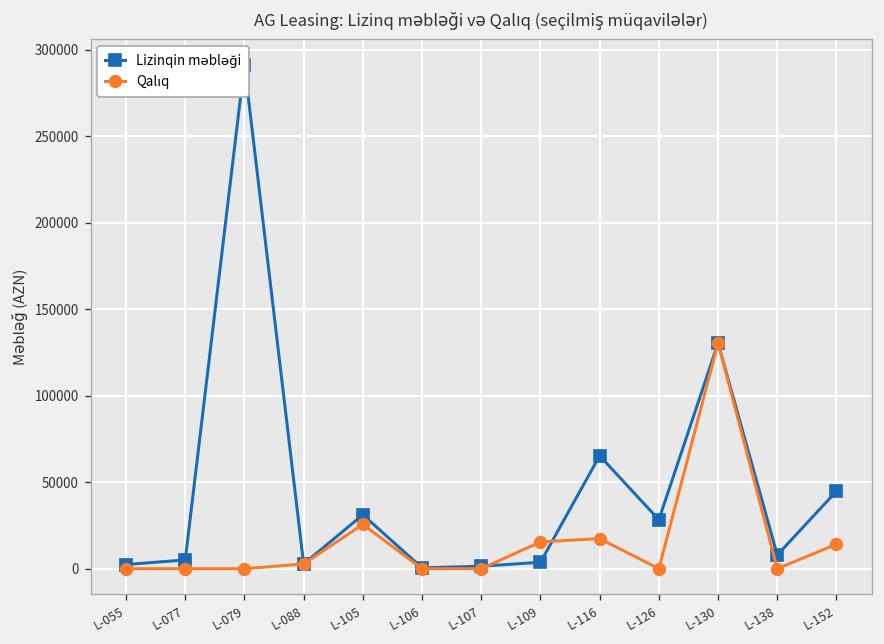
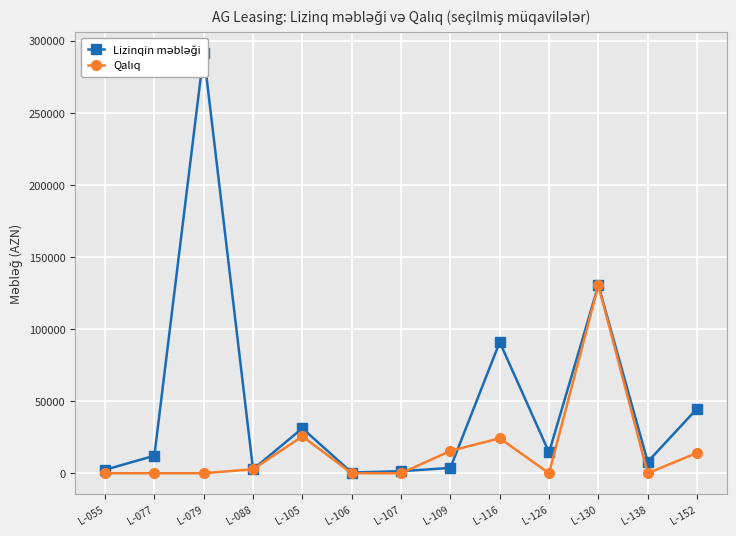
Lizinqin məbləği, L-077: 5000 -> 12000
Lizinqin məbləği, L-116: 65000 -> 91000
Qalıq, L-116: 17000 -> 24000
Lizinqin məbləği, L-126: 28000 -> 14000
